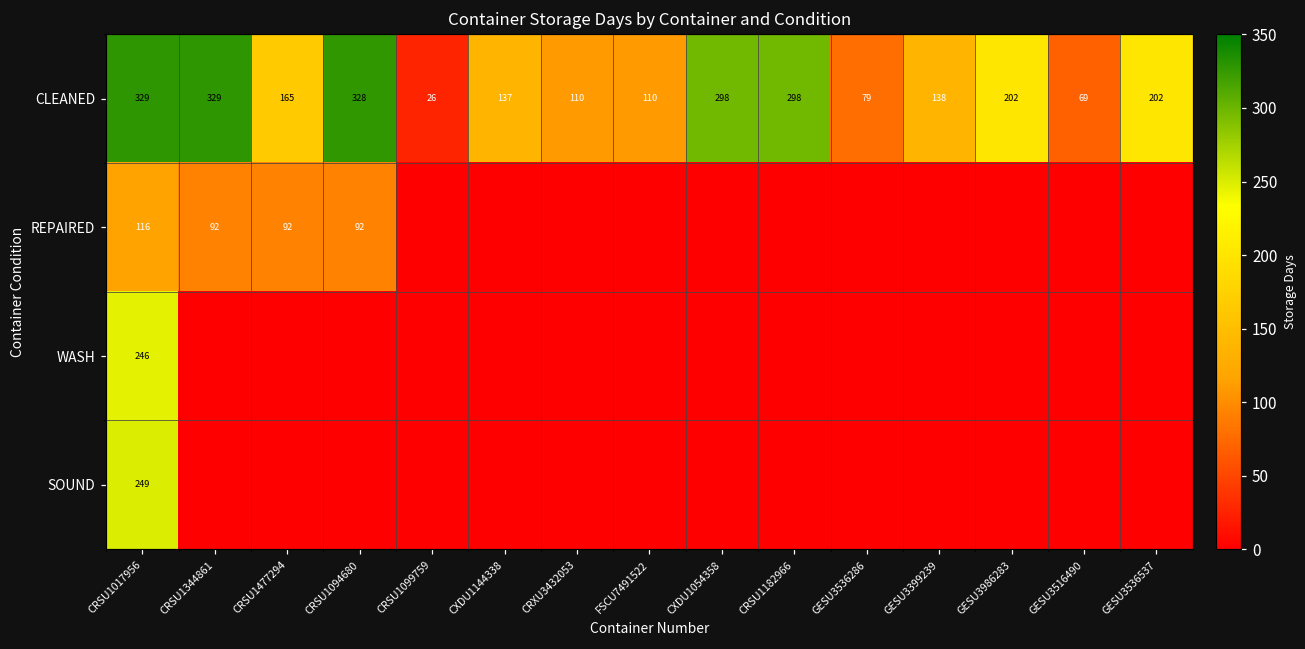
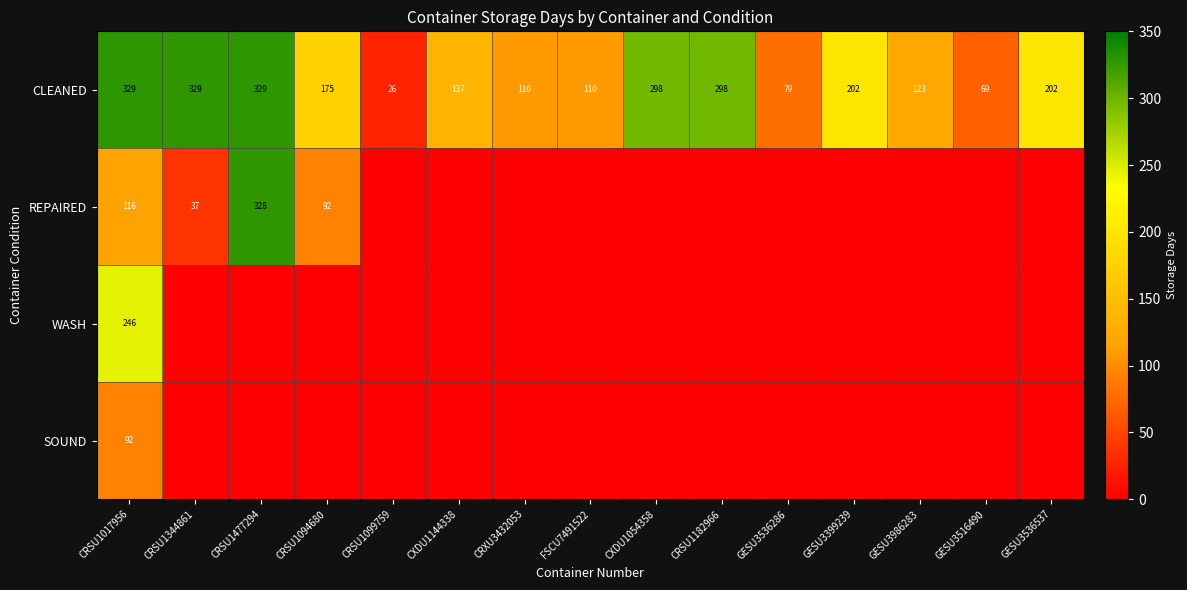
CLEANED, CRSU1477294: 165 -> 329
CLEANED, CRSU1094680: 328 -> 175
CLEANED, GESU3399239: 138 -> 202
CLEANED, GESU3986283: 202 -> 123
REPAIRED, CRSU1344861: 92 -> 37
REPAIRED, CRSU1477294: 92 -> 328
SOUND, CRSU1017956: 249 -> 92
